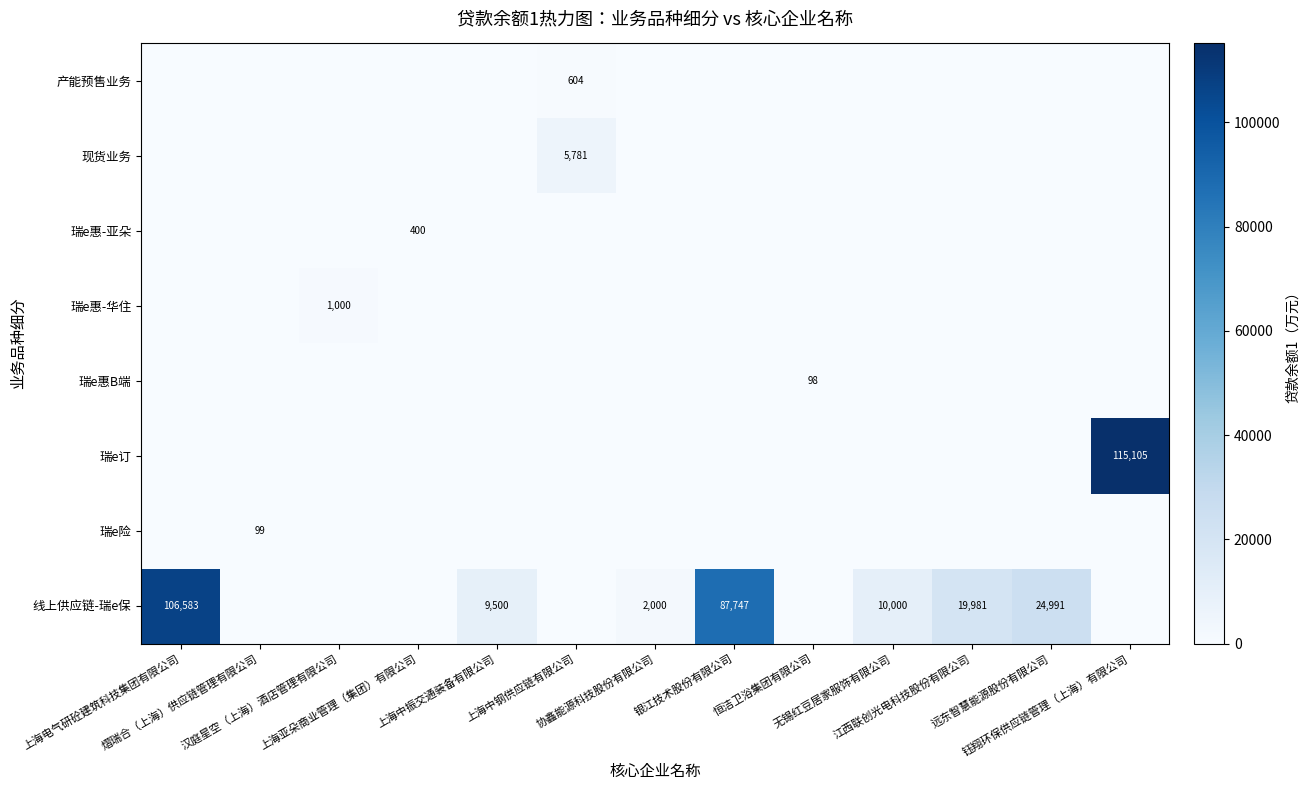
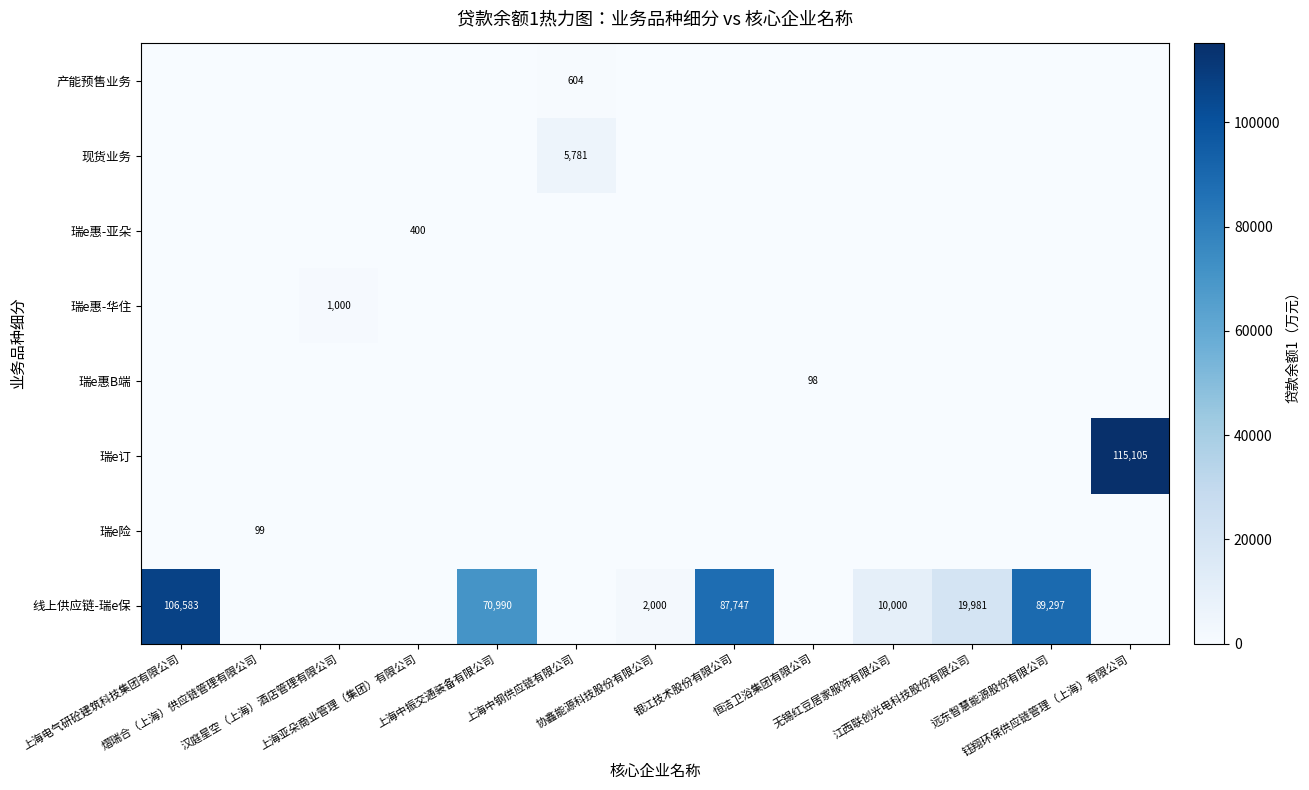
线上供应链-瑞e保, 上海中振交通装备有限公司: 9,500 -> 70,990
线上供应链-瑞e保, 远东智慧能源股份有限公司: 24,991 -> 89,297
